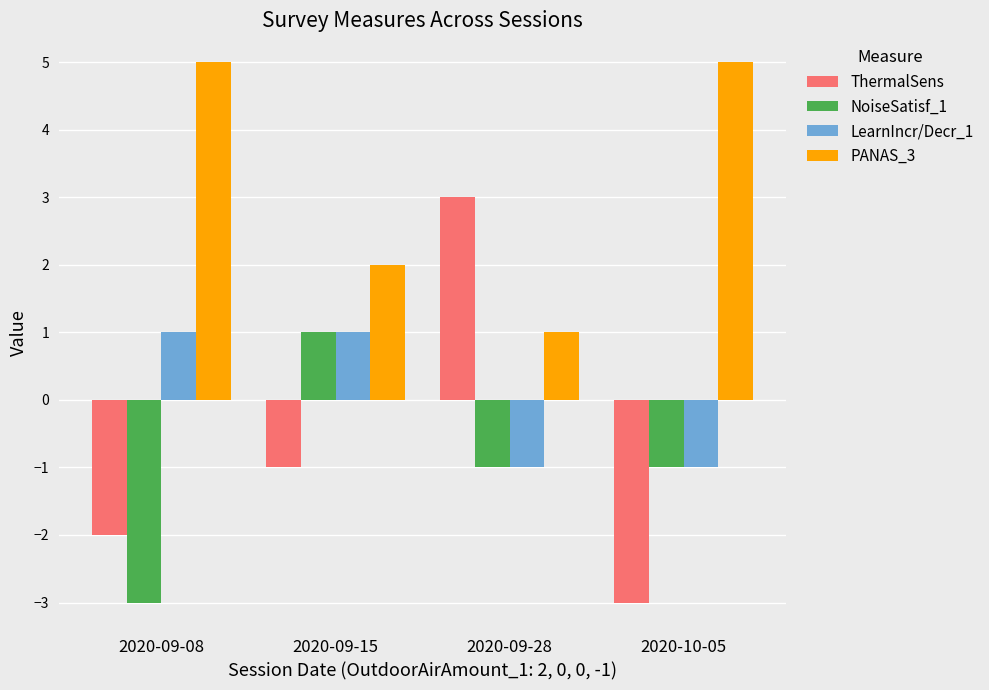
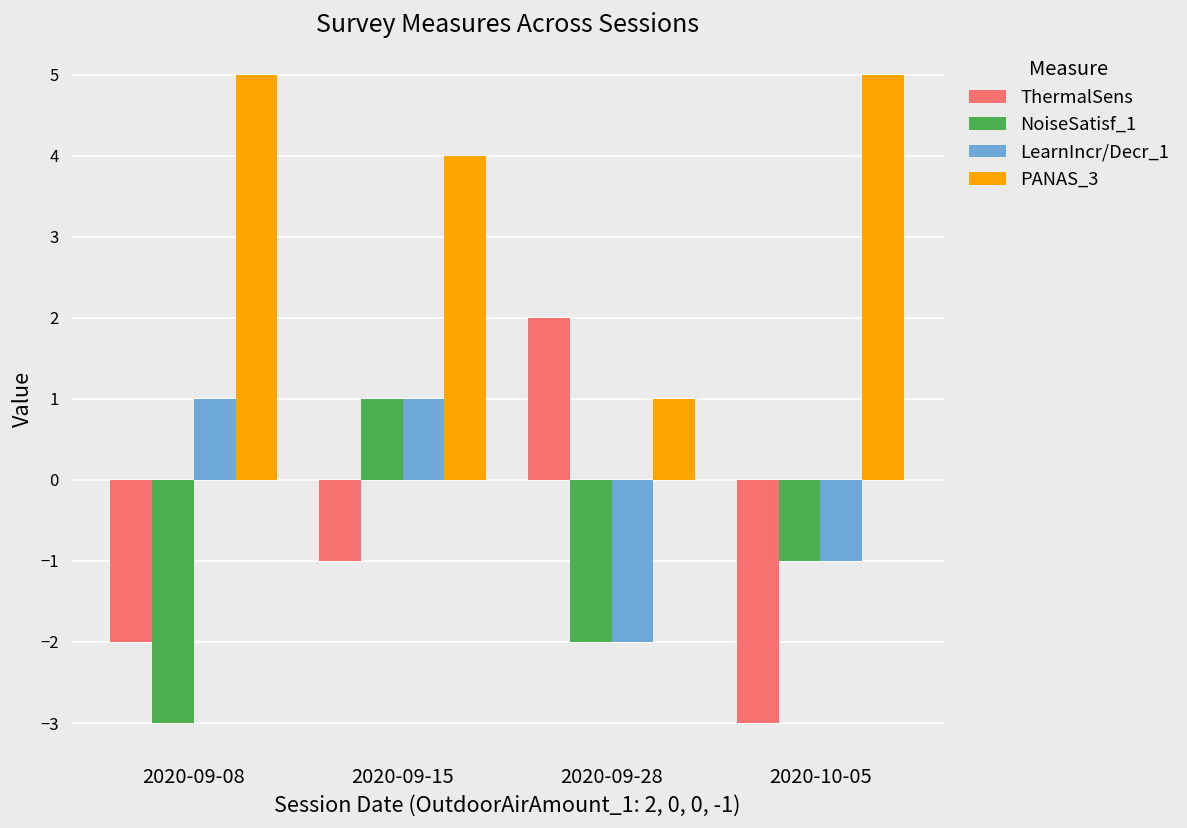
PANAS_3, 2020-09-15: 2 -> 4
ThermalSens, 2020-09-28: 3 -> 2
NoiseSatisf_1, 2020-09-28: -1 -> -2
LearnIncr/Decr_1, 2020-09-28: -1 -> -2
